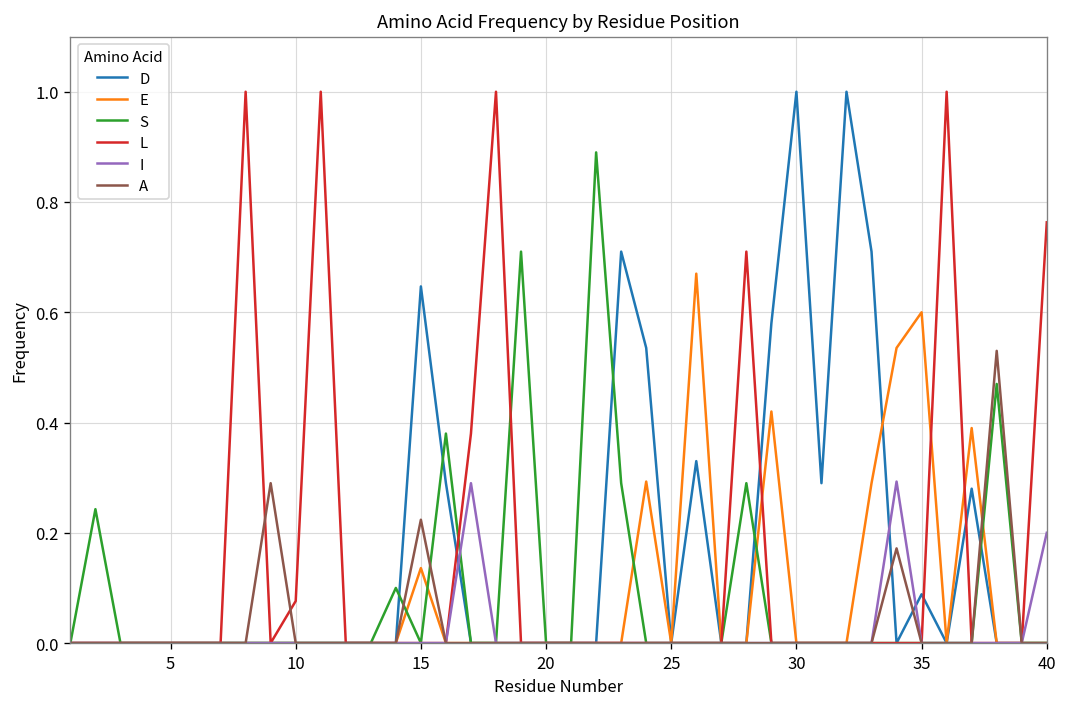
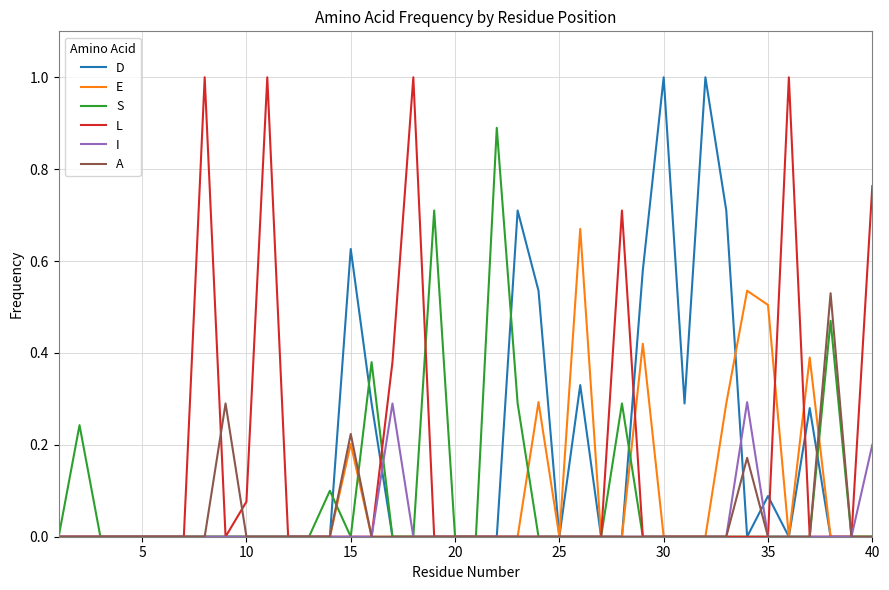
D, 15: 0.65 -> 0.63
E, 15: 0.14 -> 0.20
E, 35: 0.60 -> 0.50
